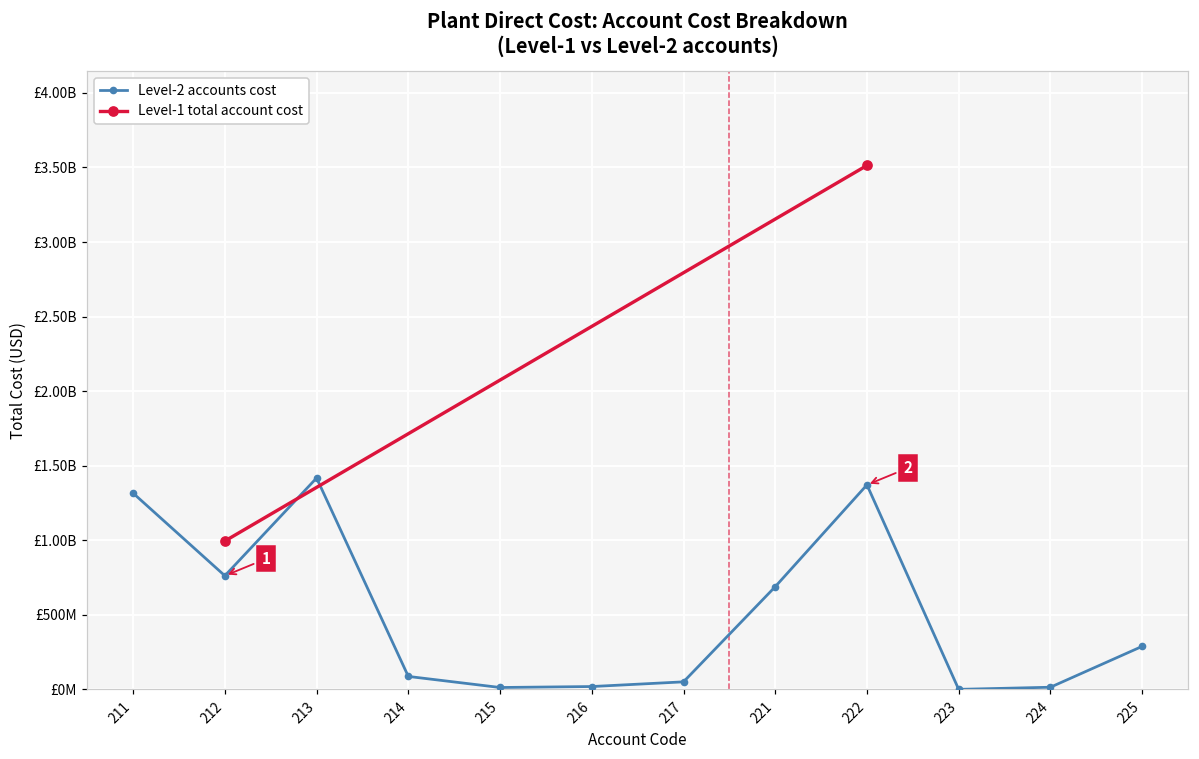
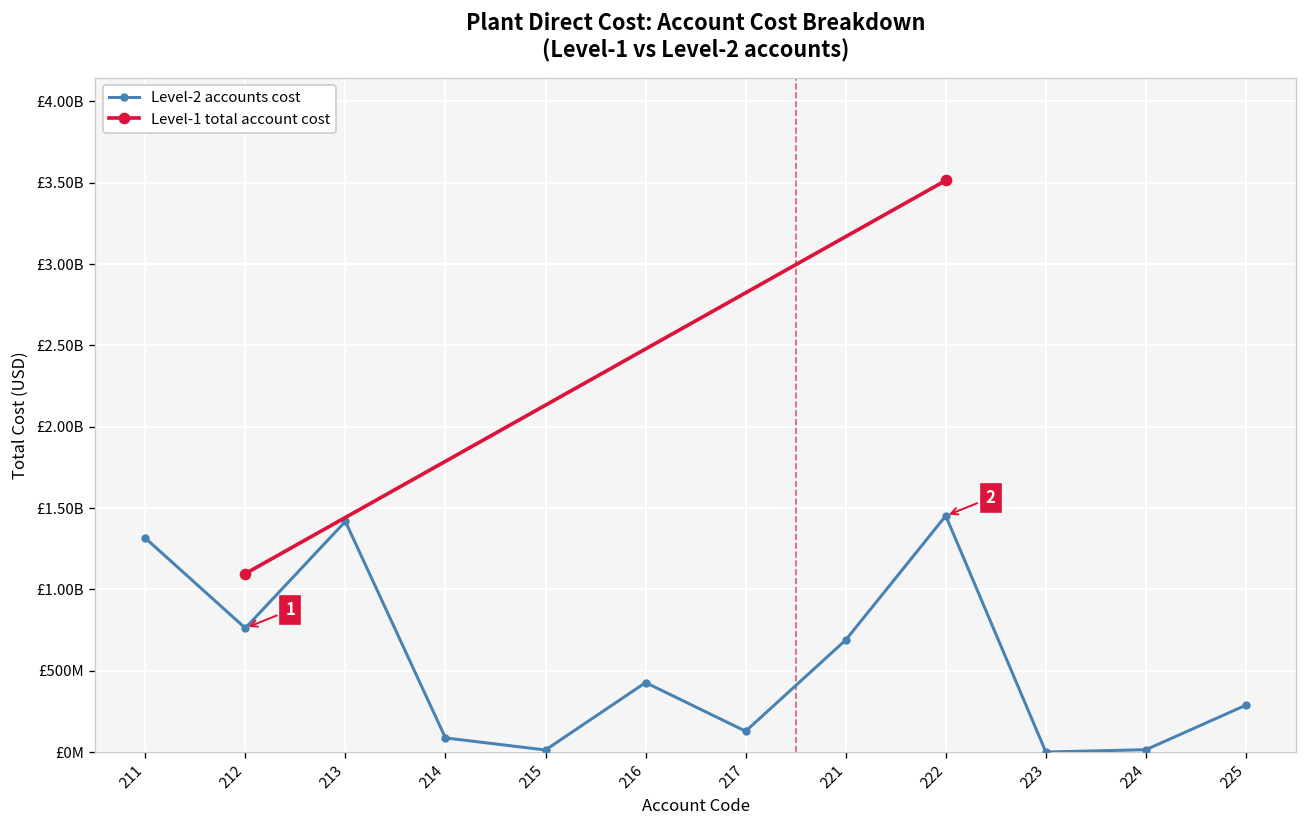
Level-1 total account cost, 212: £990000000 -> £1100000000
Level-2 accounts cost, 216: £20000000 -> £430000000
Level-2 accounts cost, 217: £50000000 -> £130000000
Level-2 accounts cost, 222: £1370000000 -> £1450000000
